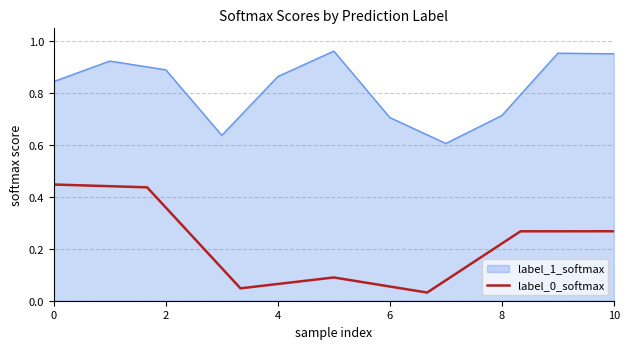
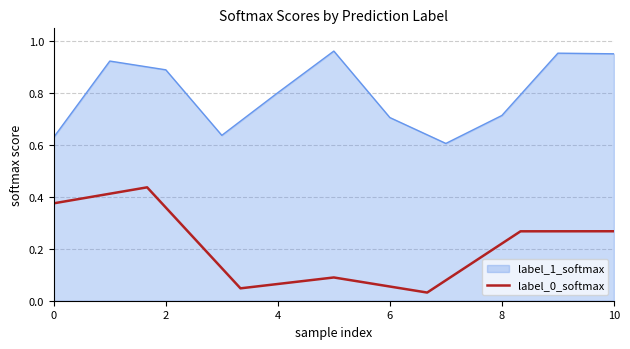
label_1_softmax, 0: 0.84 -> 0.63
label_0_softmax, 0: 0.45 -> 0.38
label_1_softmax, 4: 0.86 -> 0.80
